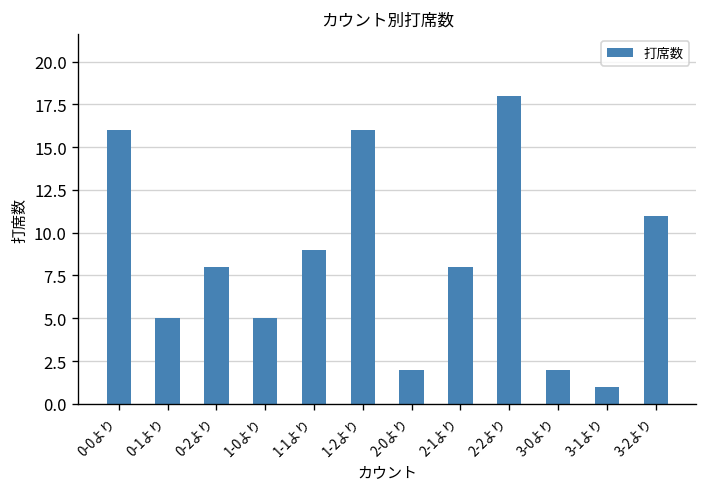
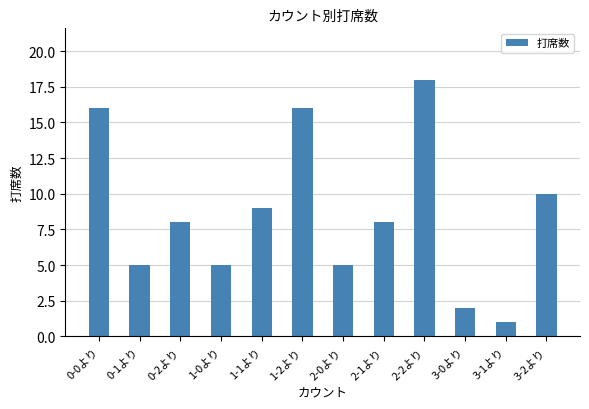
2-0より: 2 -> 5
3-2より: 11 -> 10
